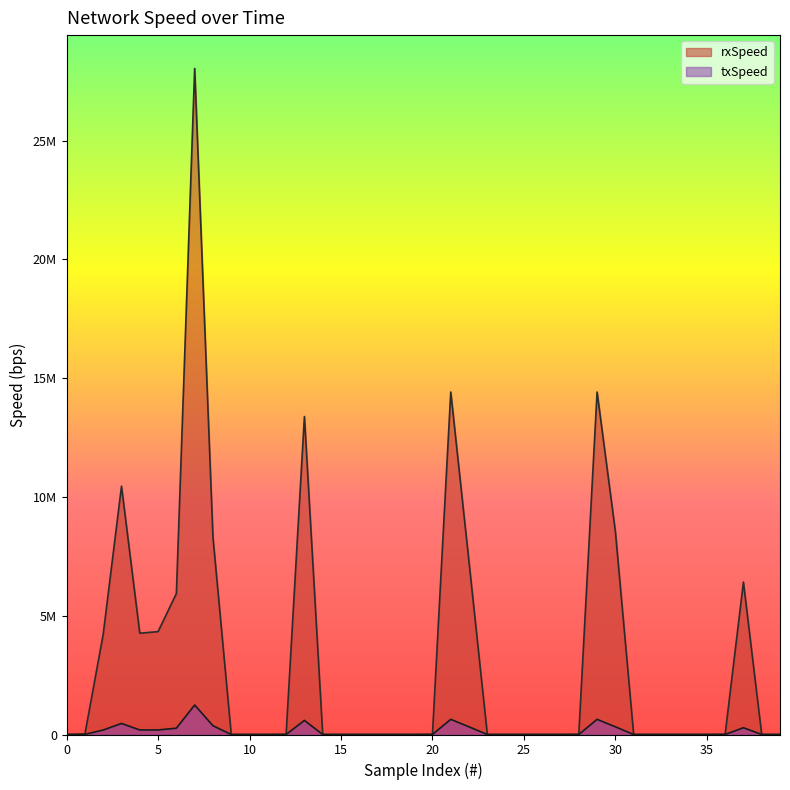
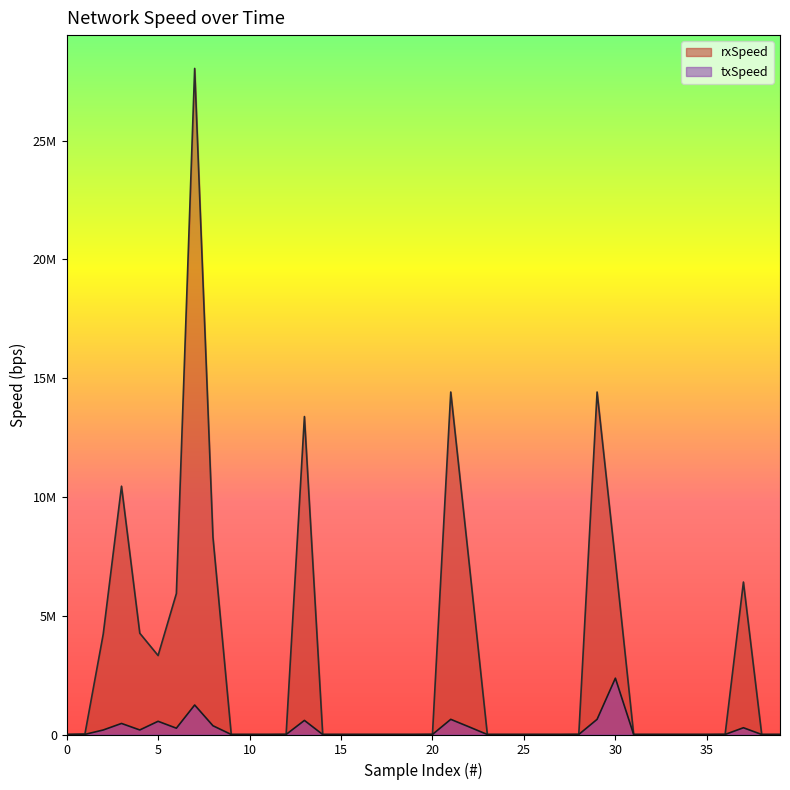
rxSpeed, 5: 4300000 -> 3300000
txSpeed, 5: 200000 -> 600000
rxSpeed, 30: 8500000 -> 7300000
txSpeed, 30: 300000 -> 2400000
